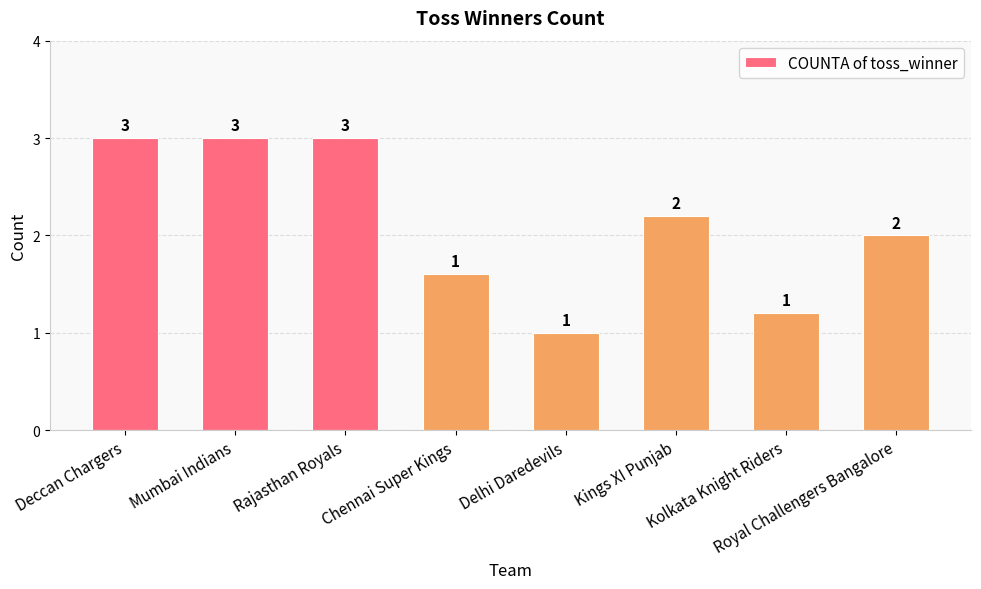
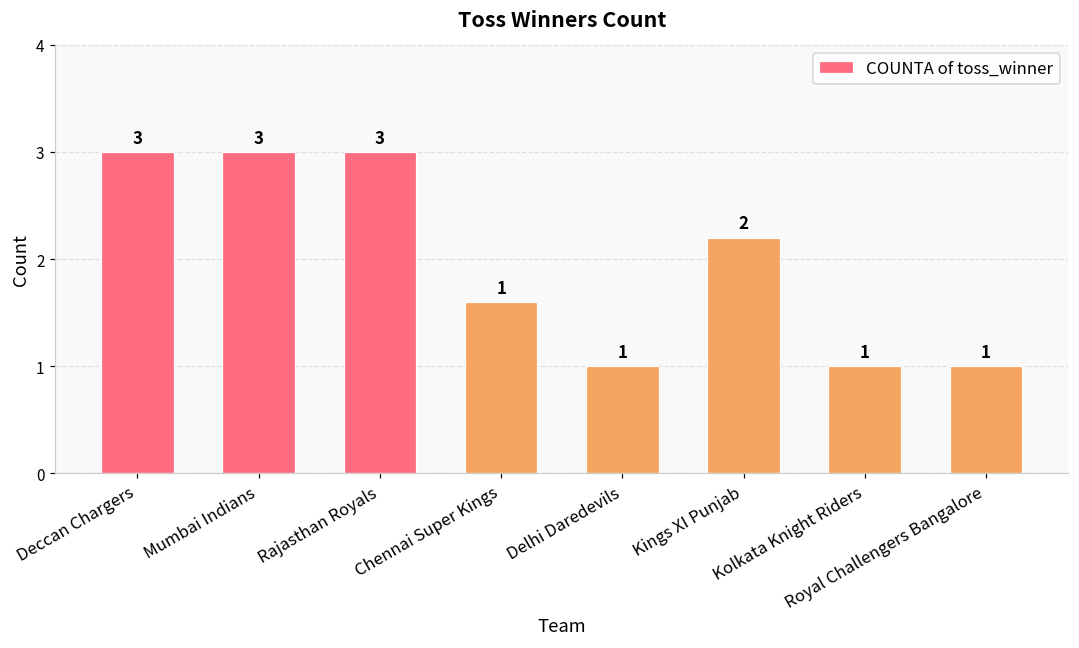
Kolkata Knight Riders: 1.2 -> 1.0
Royal Challengers Bangalore: 2 -> 1
